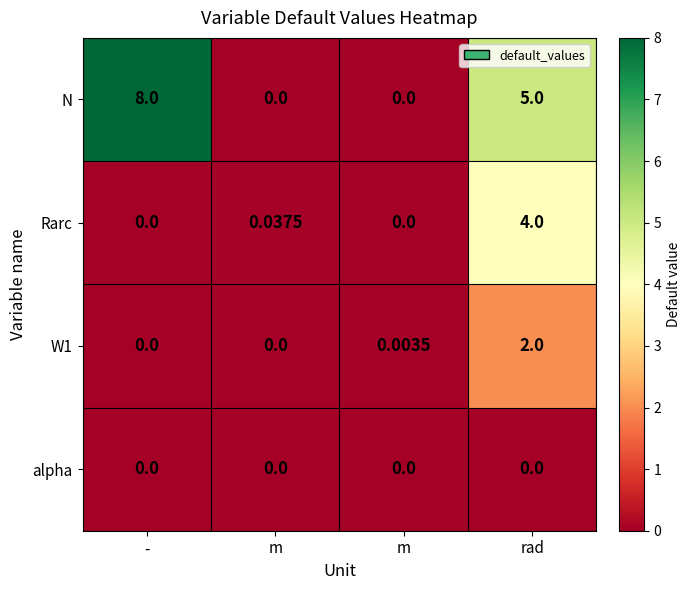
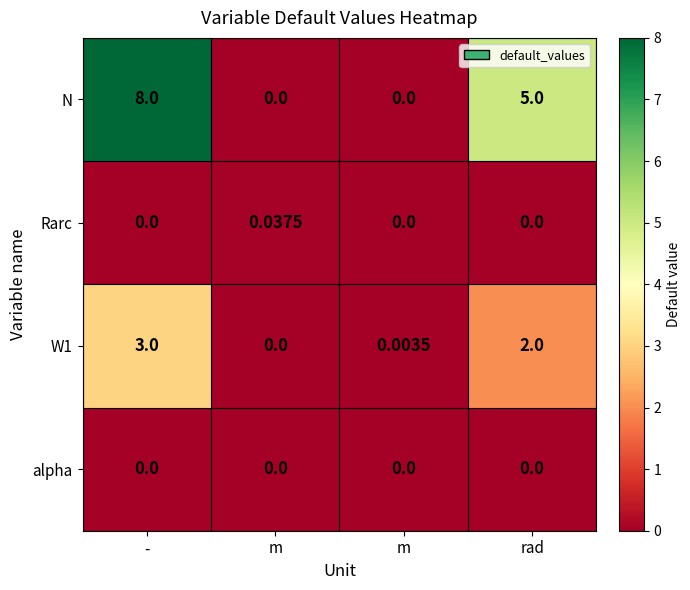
Rarc, rad: 4.0 -> 0.0
W1, -: 0.0 -> 3.0
